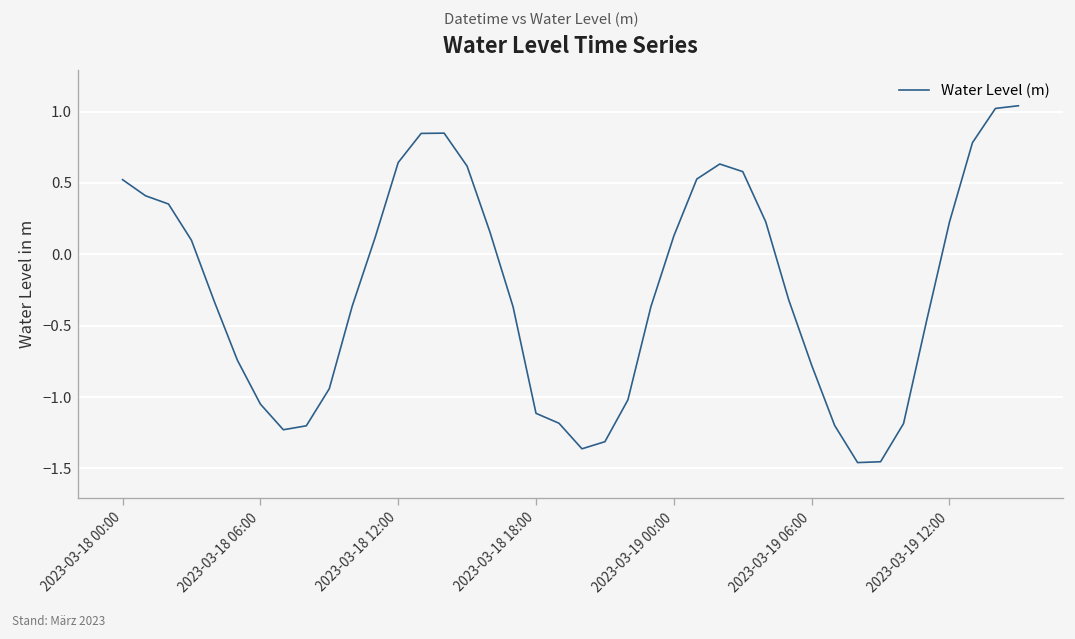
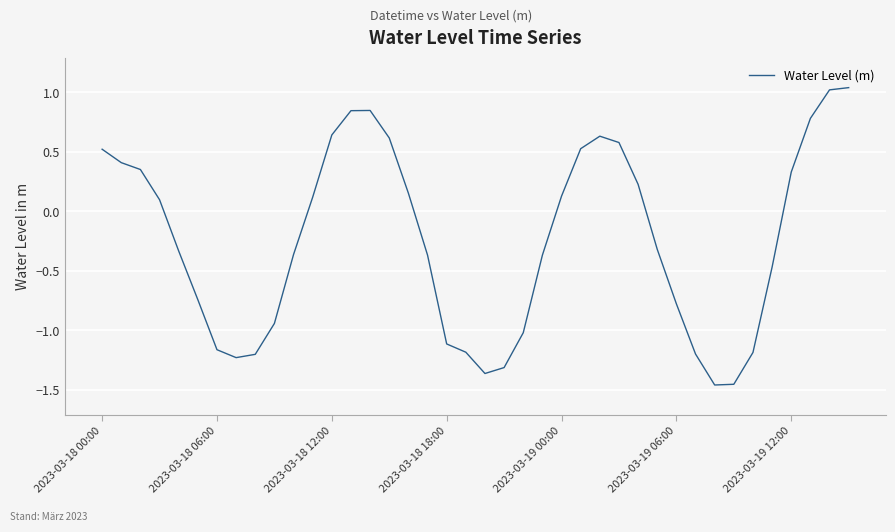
2023-03-18 06:00: -1.05 -> -1.16
2023-03-19 12:00: 0.23 -> 0.33
